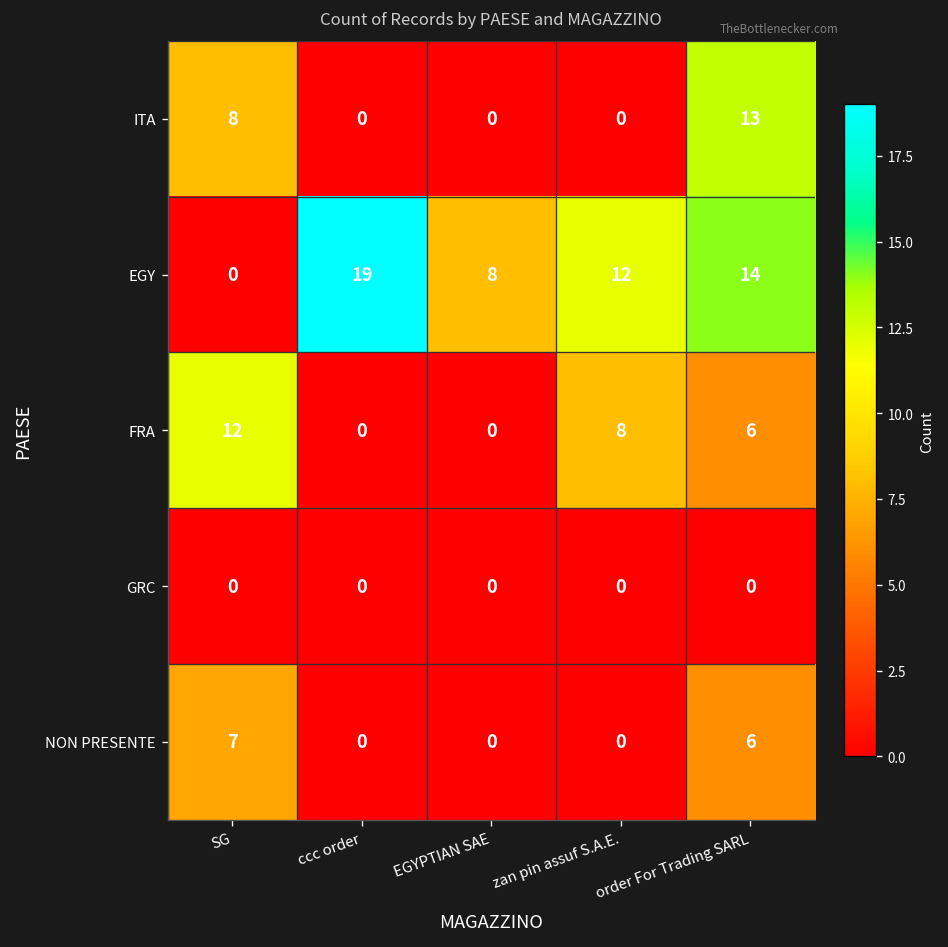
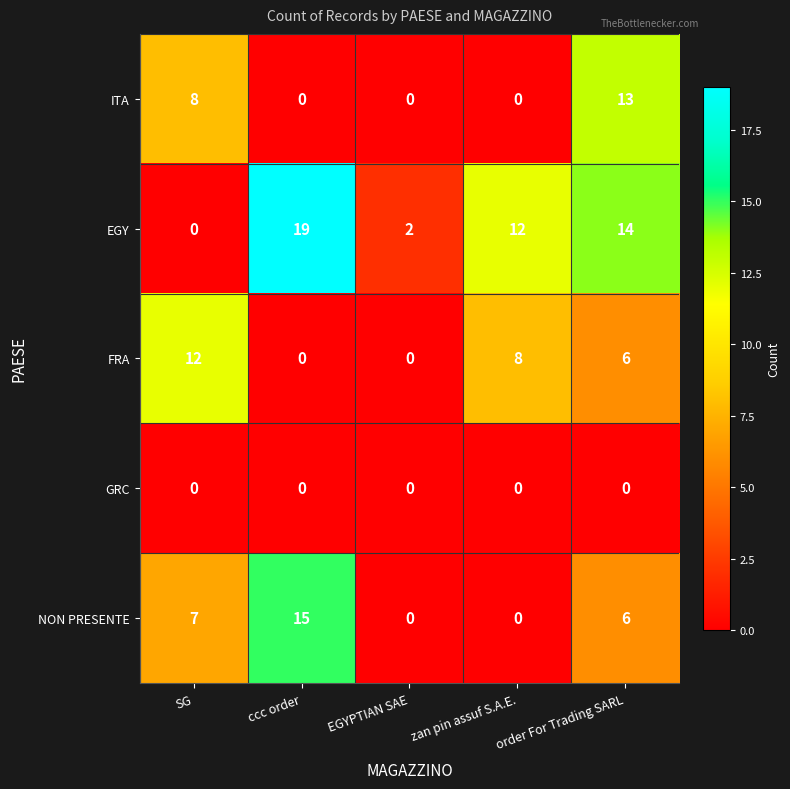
EGY, EGYPTIAN SAE: 8 -> 2
NON PRESENTE, ccc order: 0 -> 15
